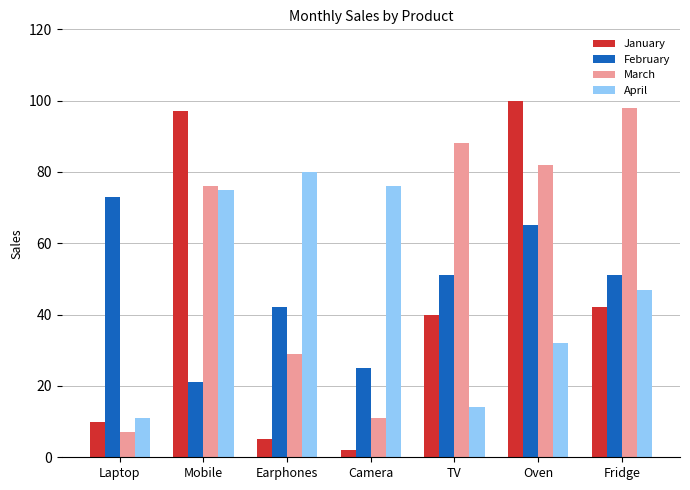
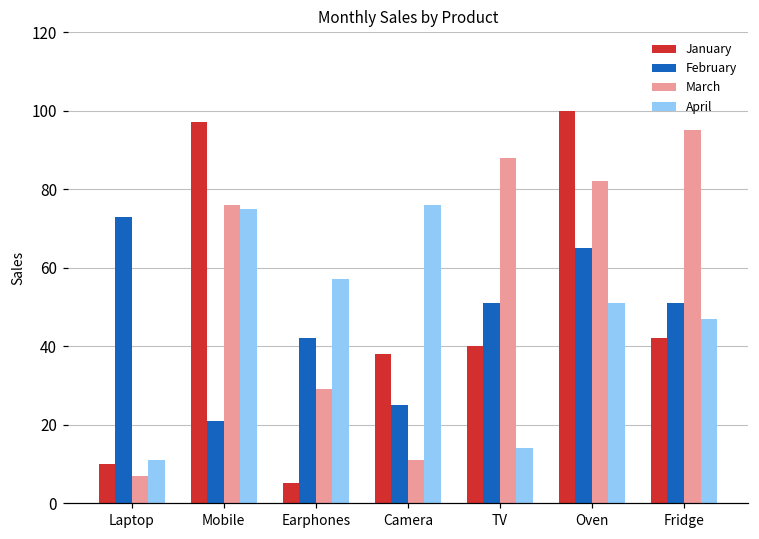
April, Earphones: 80 -> 57
January, Camera: 2 -> 38
April, Oven: 32 -> 51
March, Fridge: 98 -> 95
